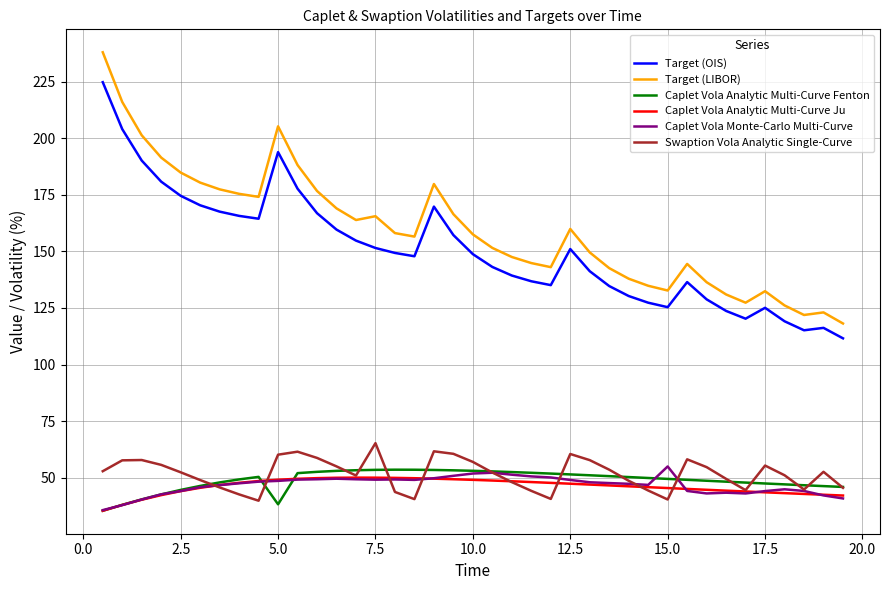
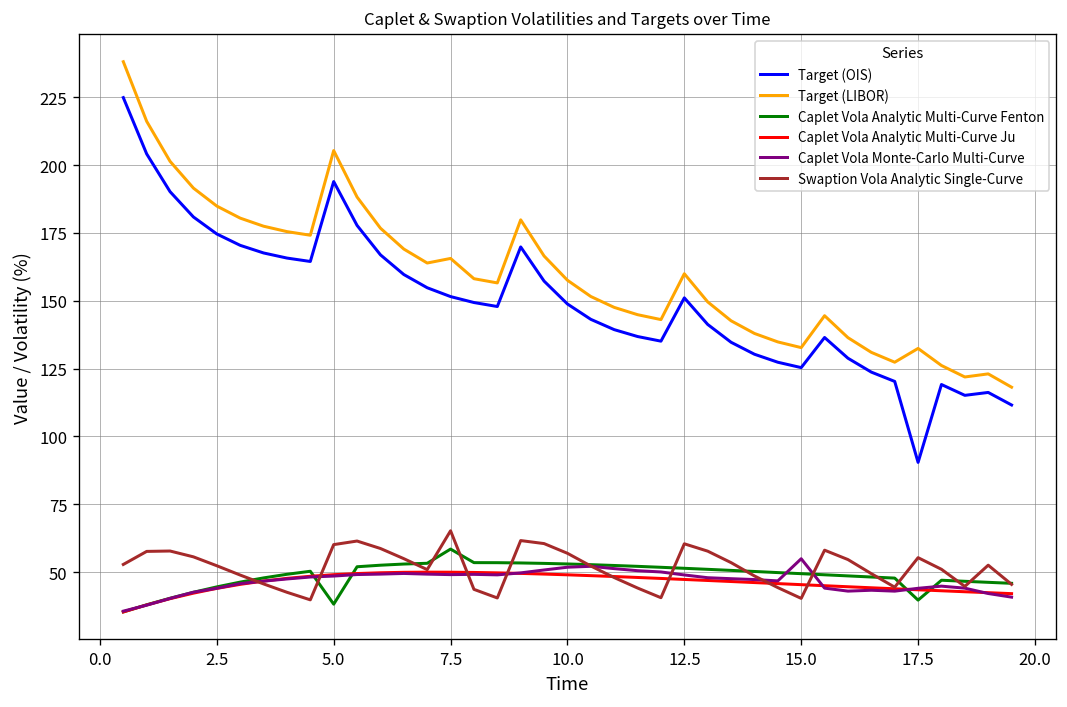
Caplet Vola Analytic Multi-Curve Fenton, 7.5: 53 -> 58
Target (OIS), 17.5: 125 -> 90
Caplet Vola Analytic Multi-Curve Fenton, 17.5: 47 -> 40
